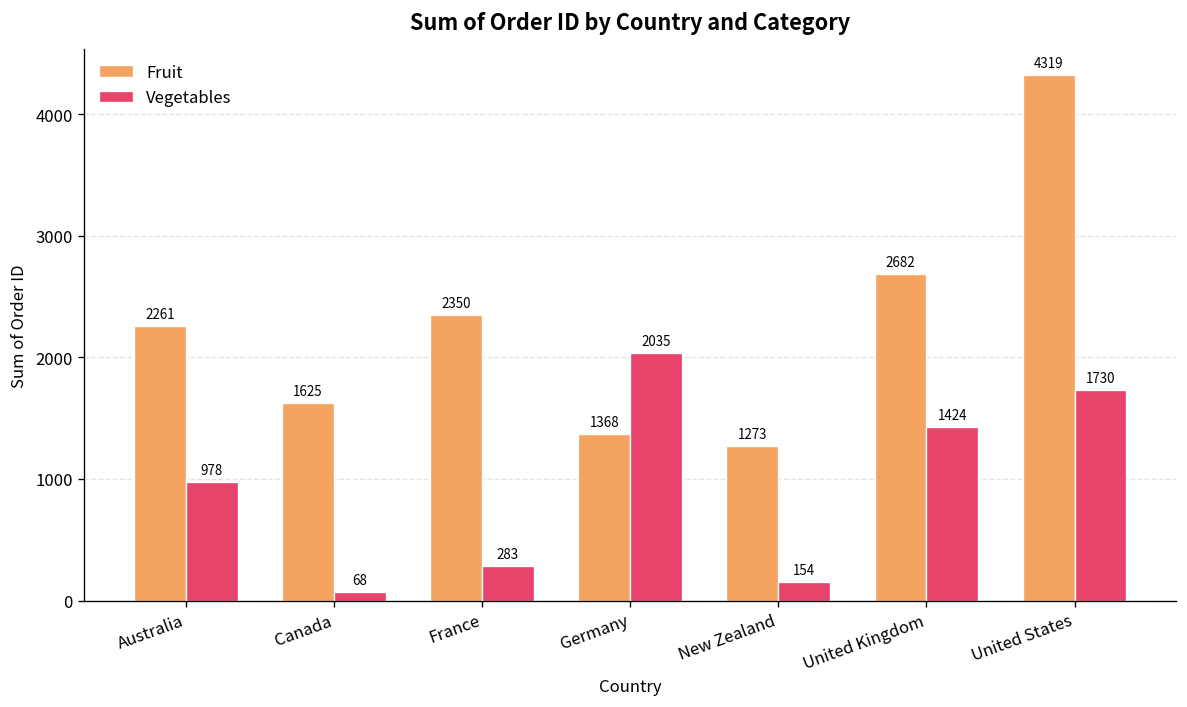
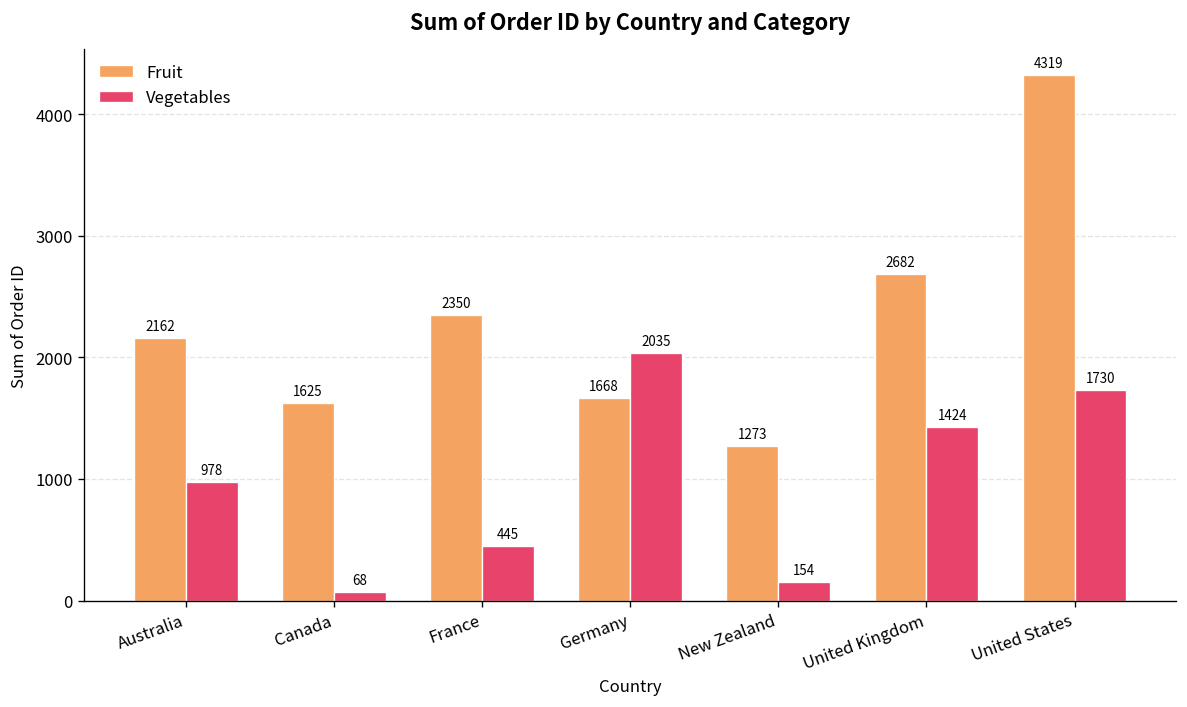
Fruit, Australia: 2261 -> 2162
Vegetables, France: 283 -> 445
Fruit, Germany: 1368 -> 1668
